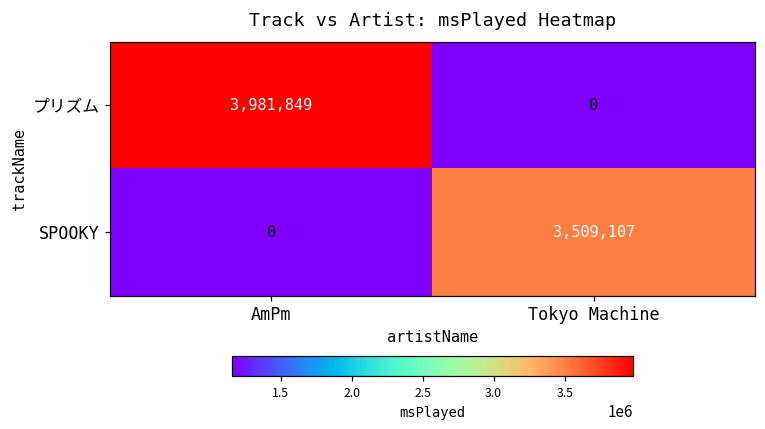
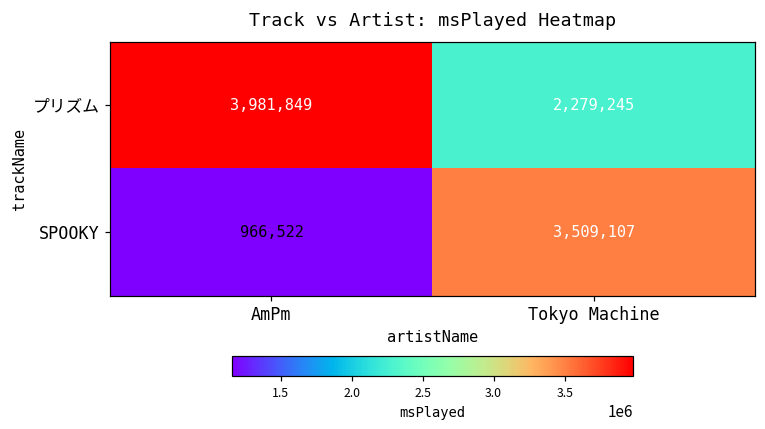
プリズム, Tokyo Machine: 0 -> 2,279,245
SPOOKY, AmPm: 0 -> 966,522
